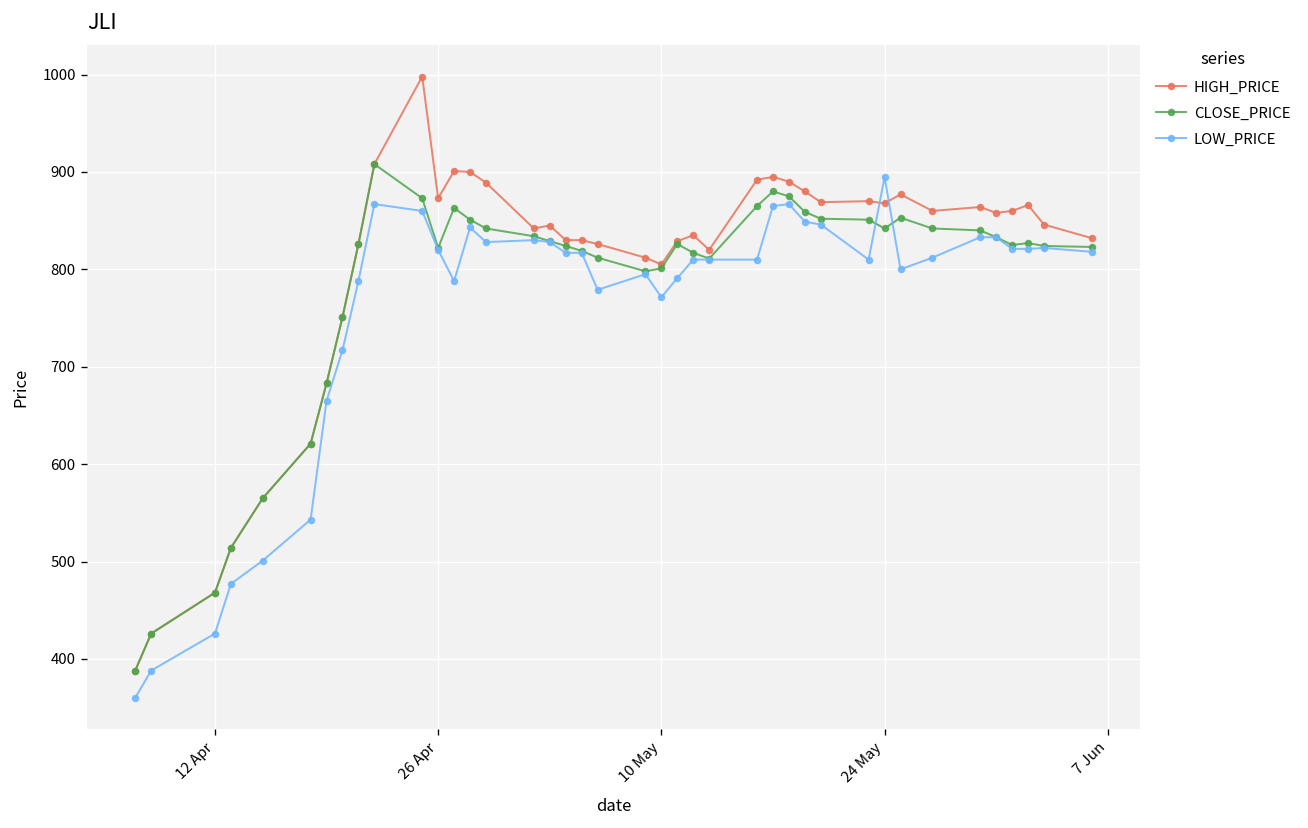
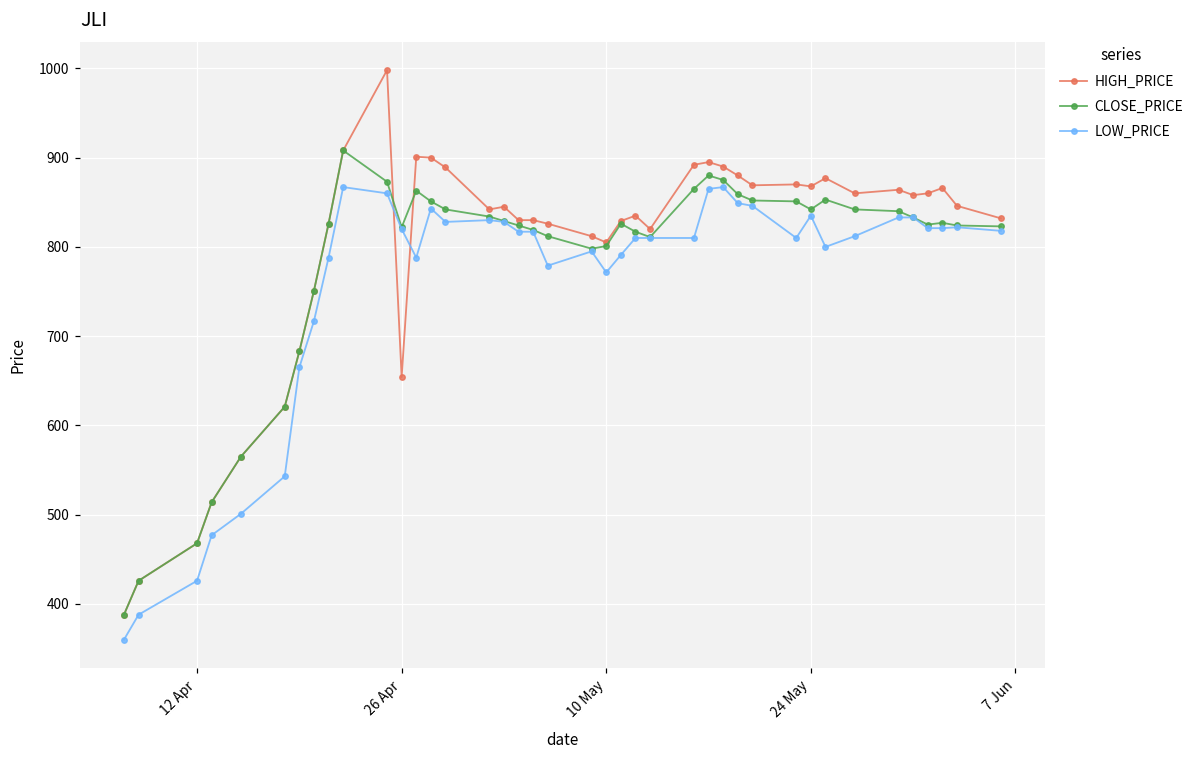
HIGH_PRICE, 26 Apr: 870 -> 650
LOW_PRICE, 24 May: 890 -> 840
